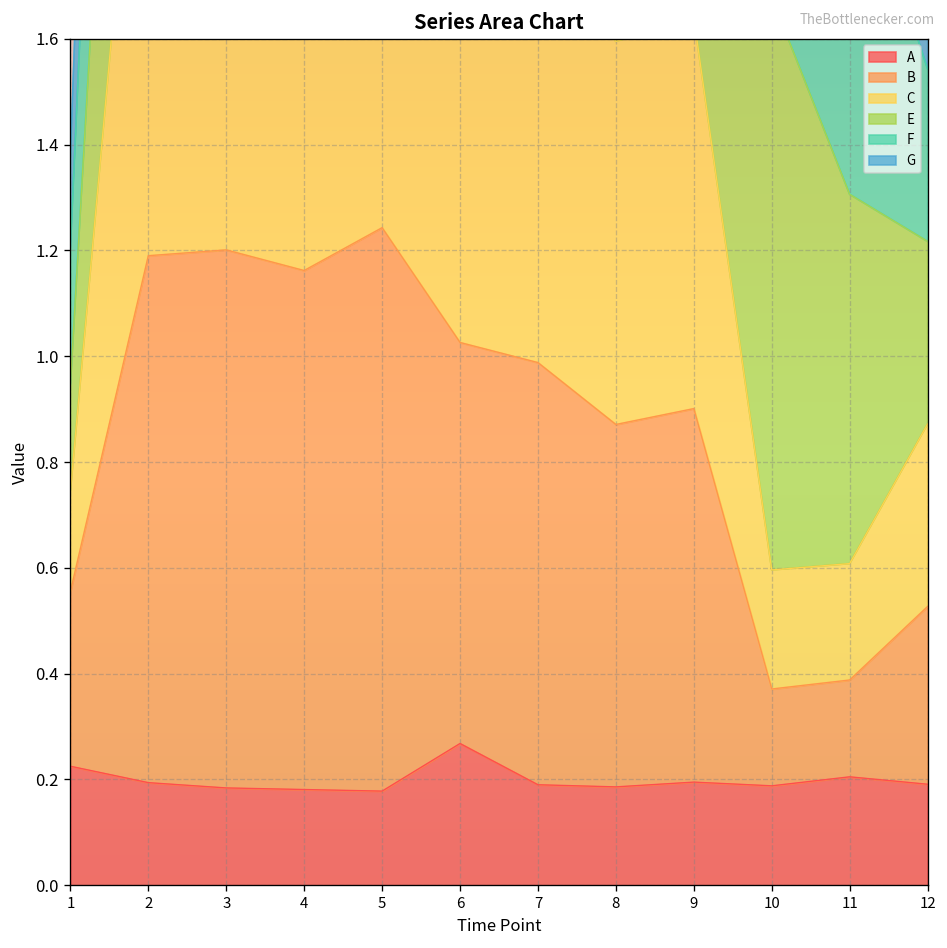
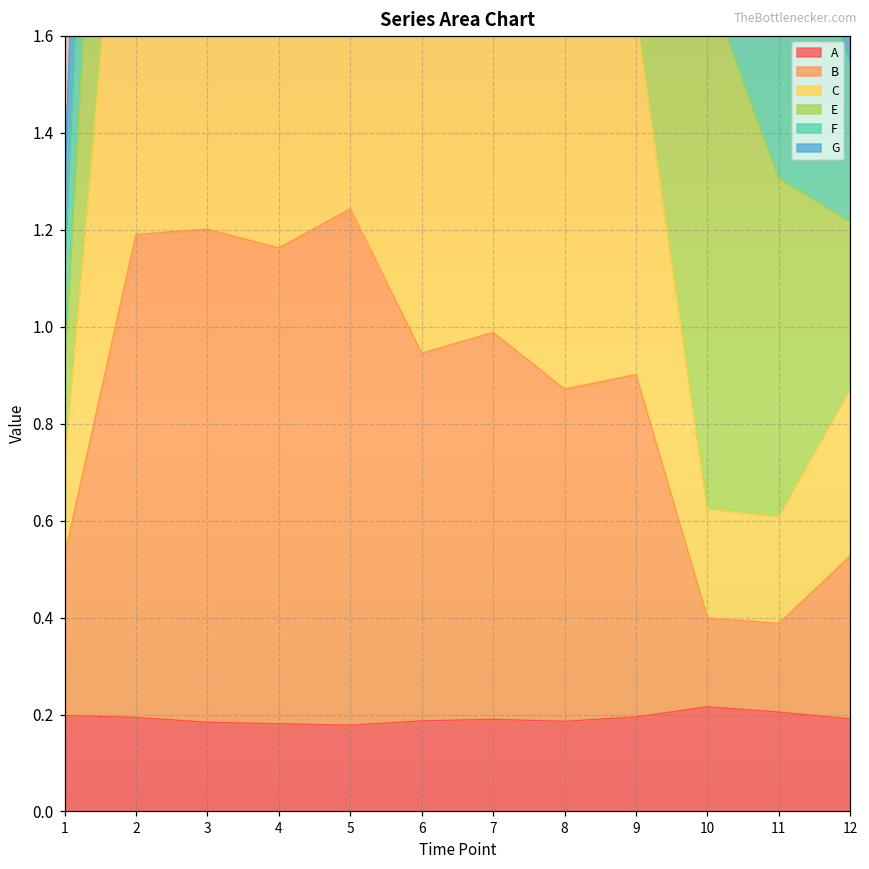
A, 1: 0.23 -> 0.20
F, 1: 0.26 -> 0.19
A, 6: 0.27 -> 0.19
A, 10: 0.19 -> 0.22
